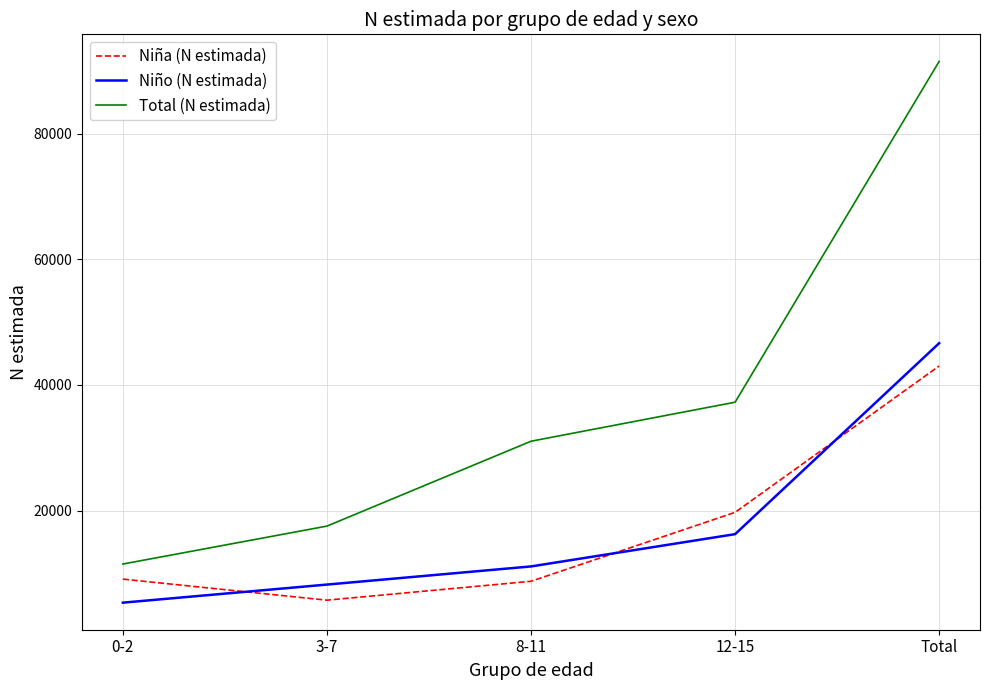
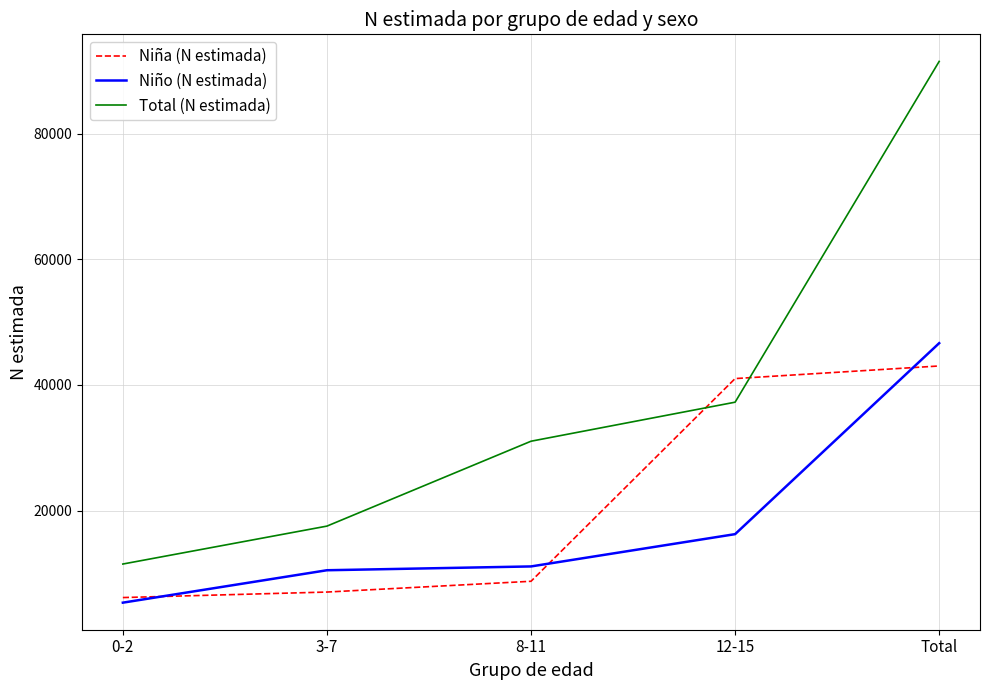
Niña (N estimada), 0-2: 9000 -> 6000
Niña (N estimada), 3-7: 6000 -> 7000
Niño (N estimada), 3-7: 8000 -> 11000
Niña (N estimada), 12-15: 20000 -> 41000
